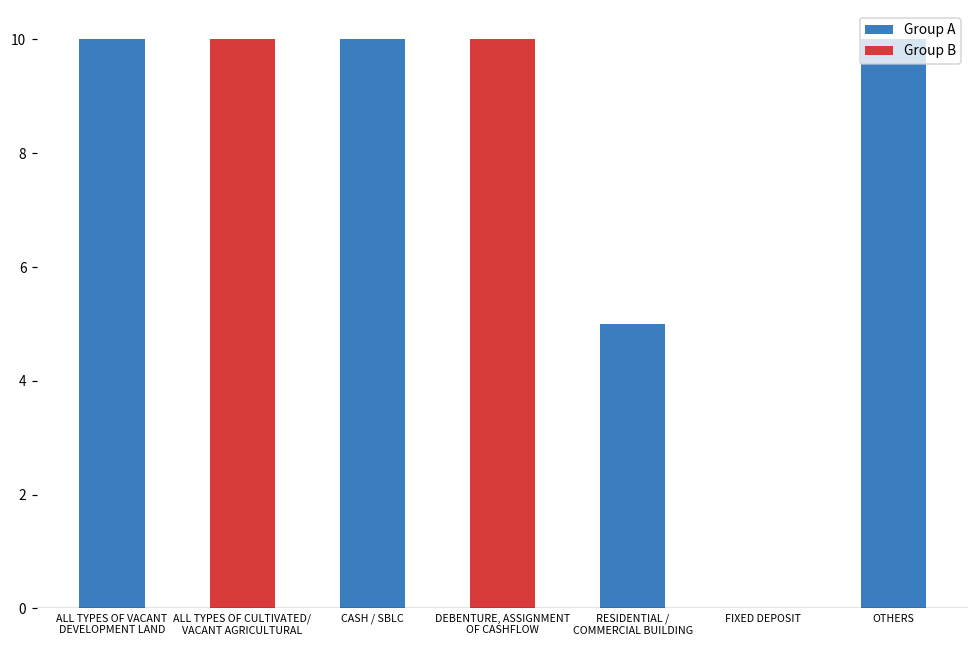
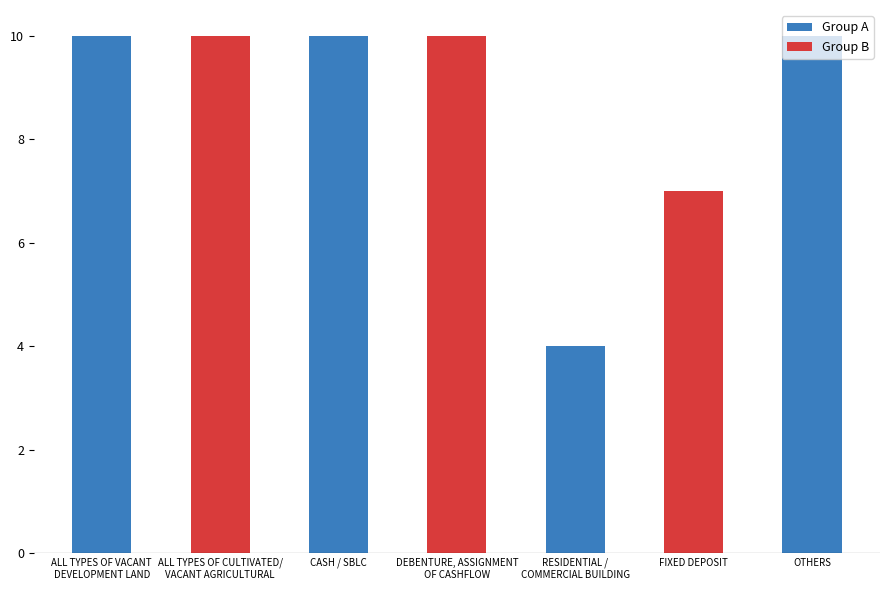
Group A, RESIDENTIAL / COMMERCIAL BUILDING: 5 -> 4
Group B, FIXED DEPOSIT: 0 -> 7
